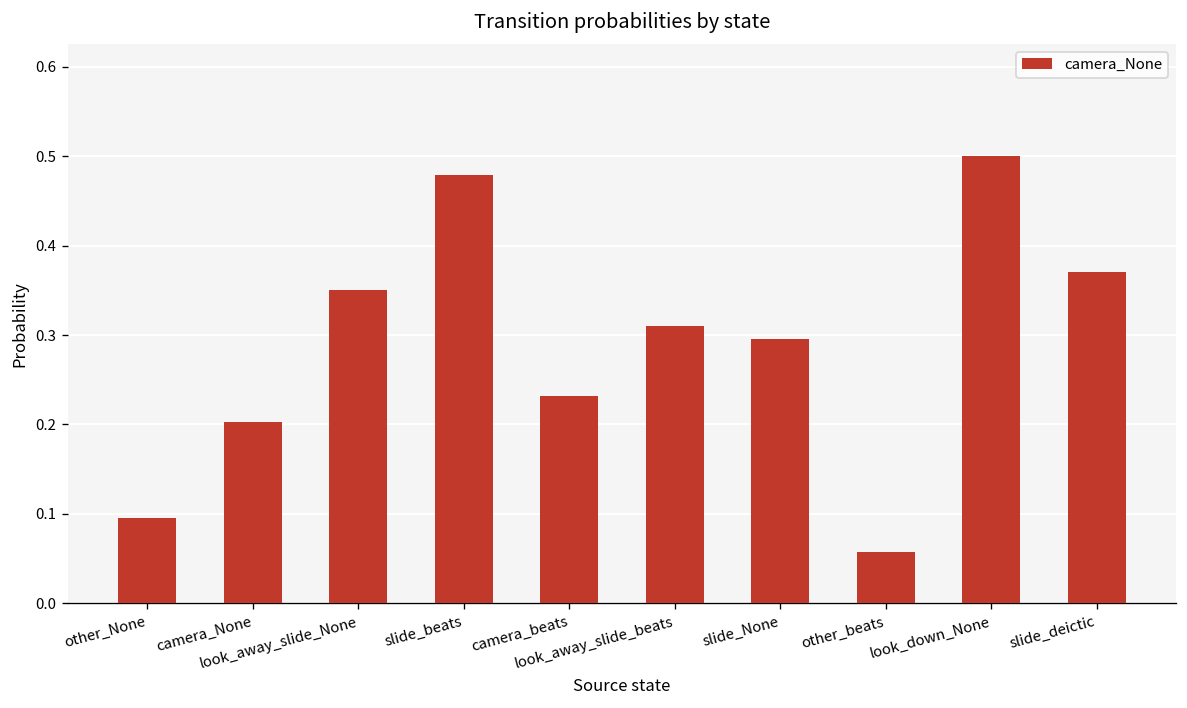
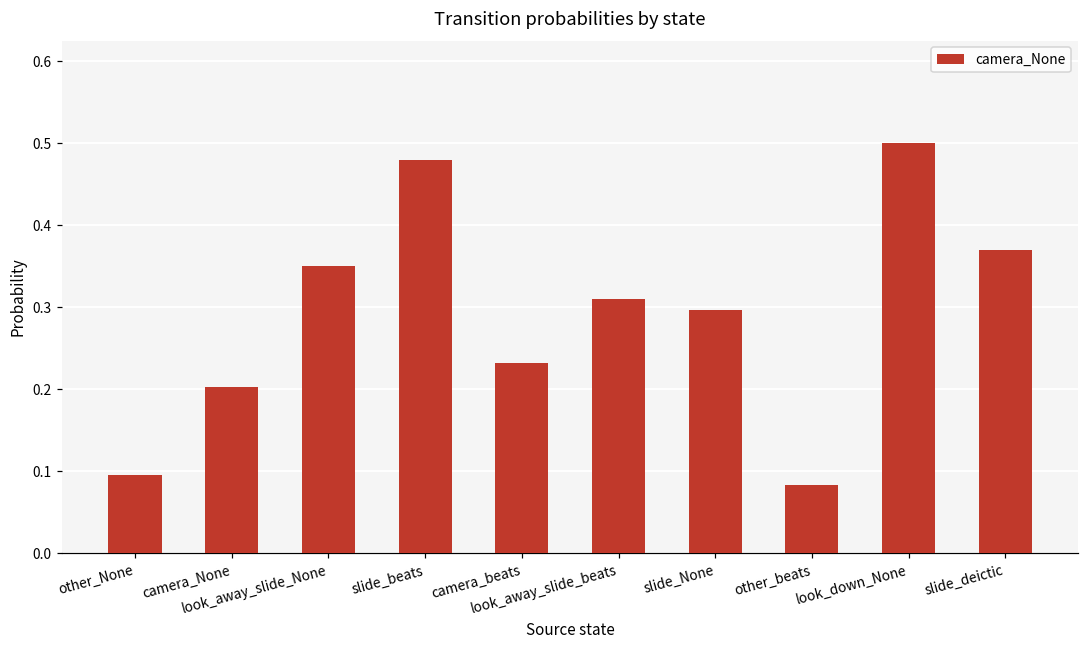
other_beats: 0.06 -> 0.08
